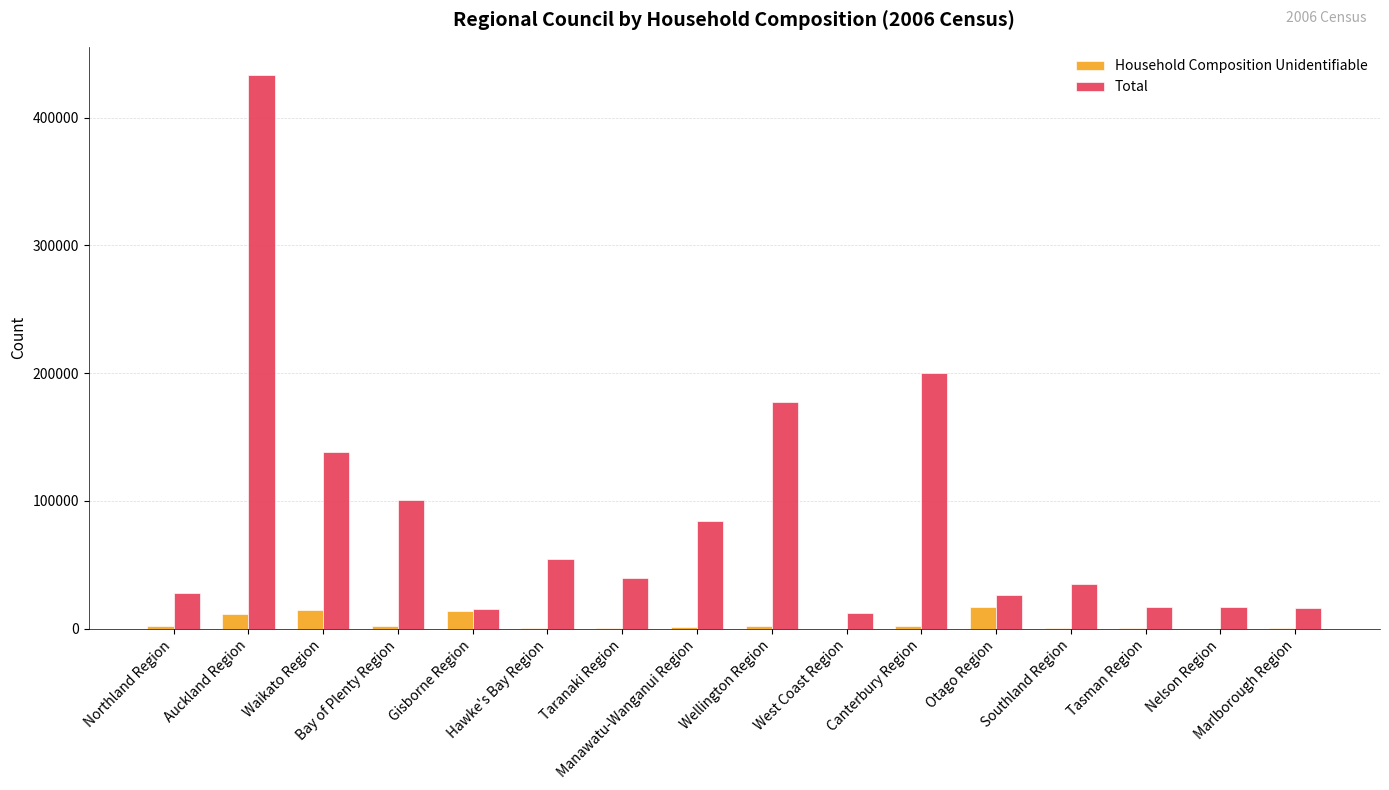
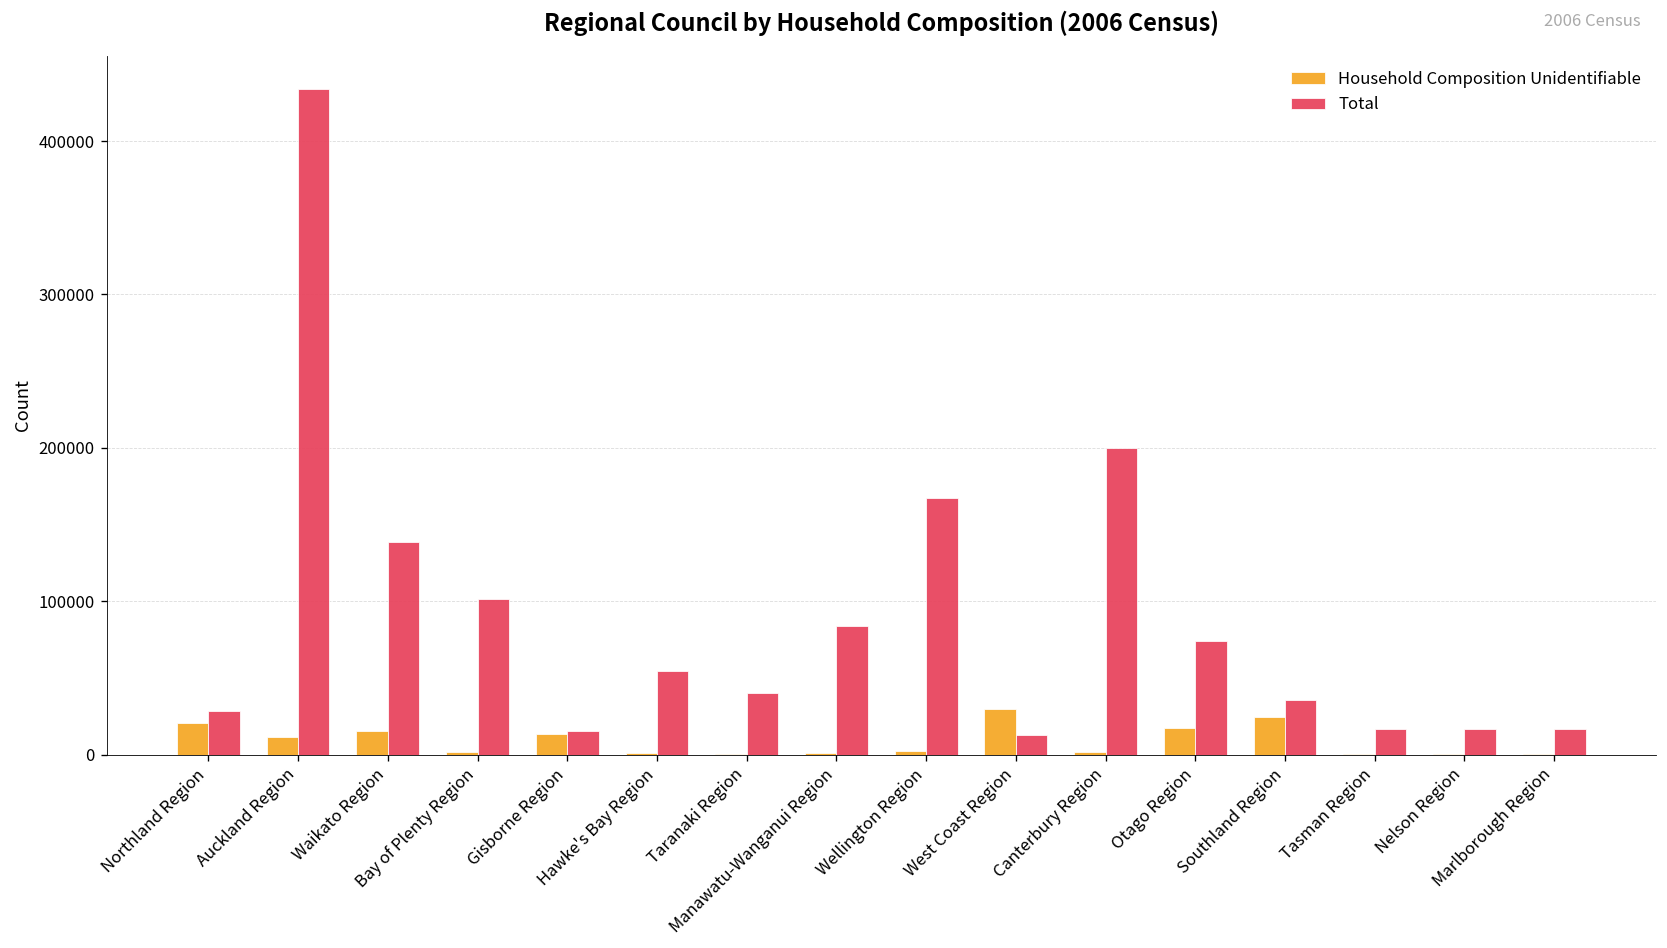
Household Composition Unidentifiable, Northland Region: 2000 -> 21000
Total, Wellington Region: 178000 -> 167000
Household Composition Unidentifiable, West Coast Region: 0 -> 30000
Total, Otago Region: 26000 -> 74000
Household Composition Unidentifiable, Southland Region: 0 -> 24000
